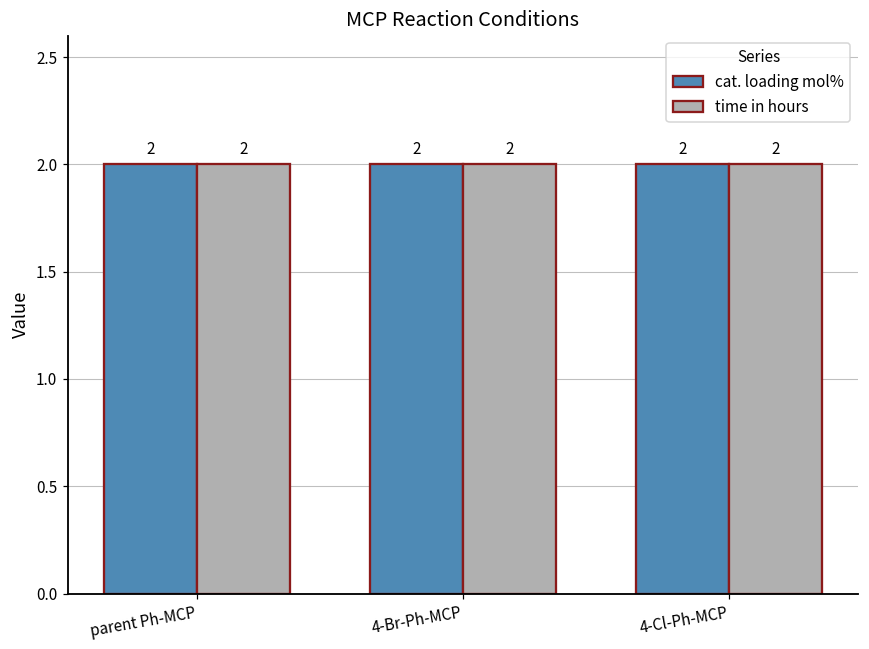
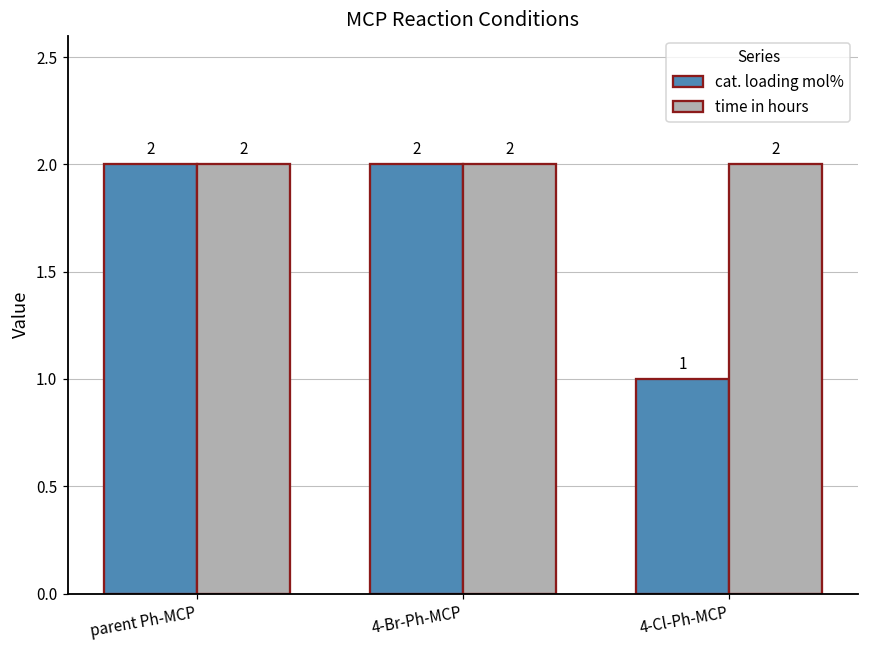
cat. loading mol%, 4-Cl-Ph-MCP: 2 -> 1
